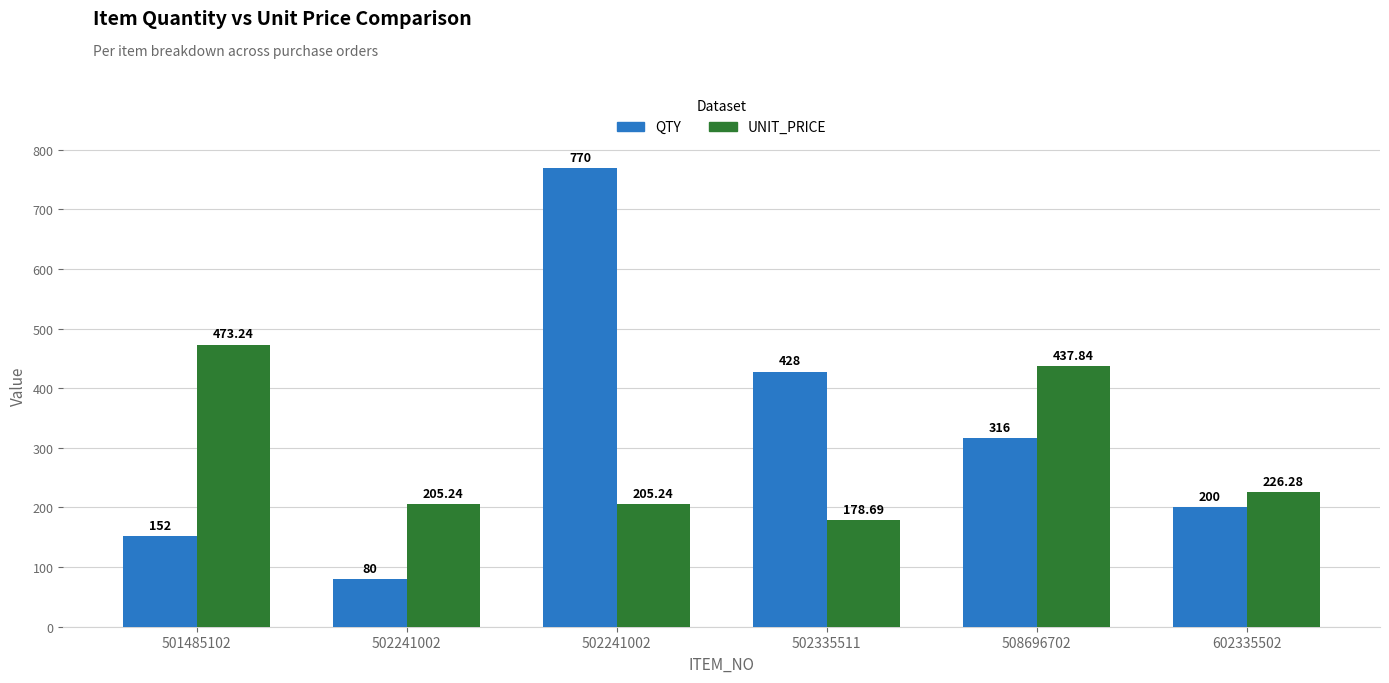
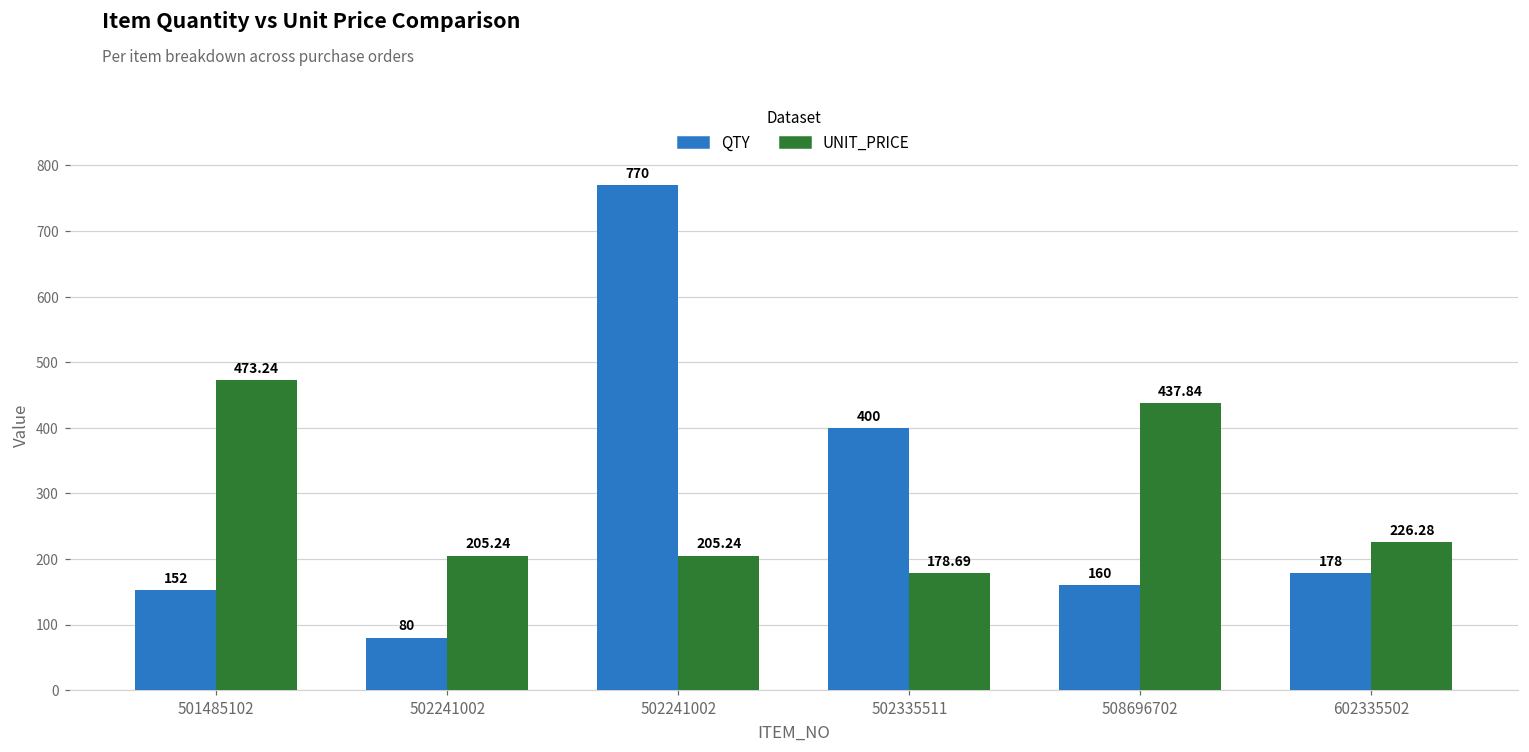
QTY, 502335511: 428 -> 400
QTY, 508696702: 316 -> 160
QTY, 602335502: 200 -> 178
